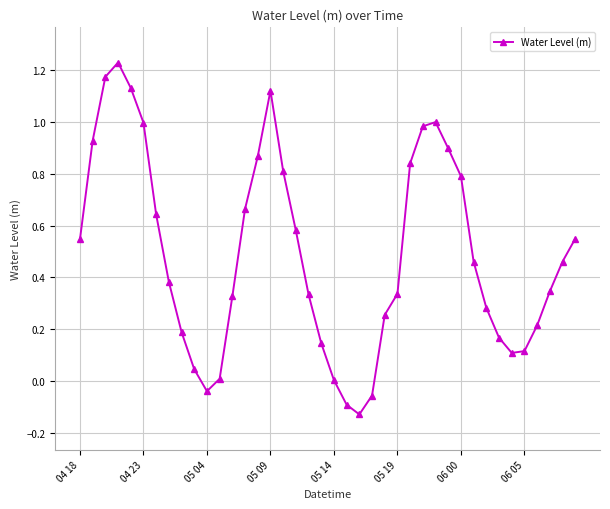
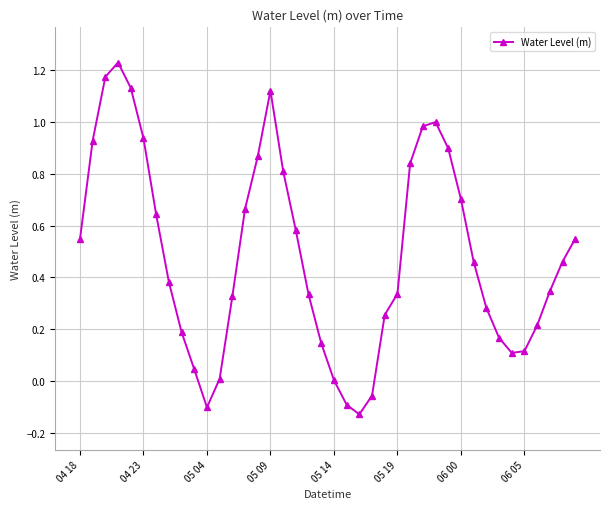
04 23: 1.00 -> 0.94
05 04: -0.04 -> -0.10
06 00: 0.79 -> 0.70
